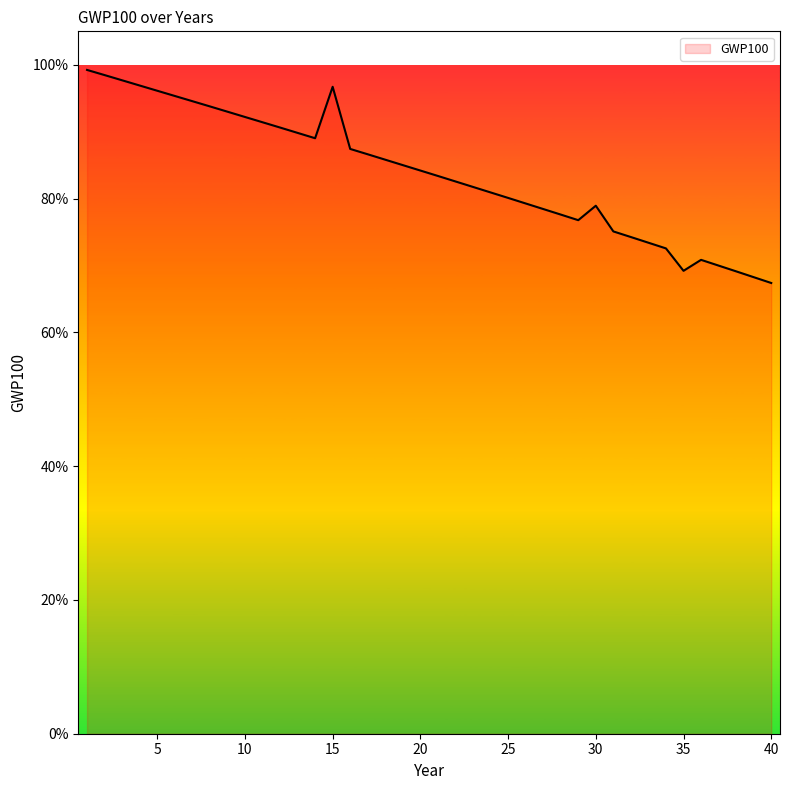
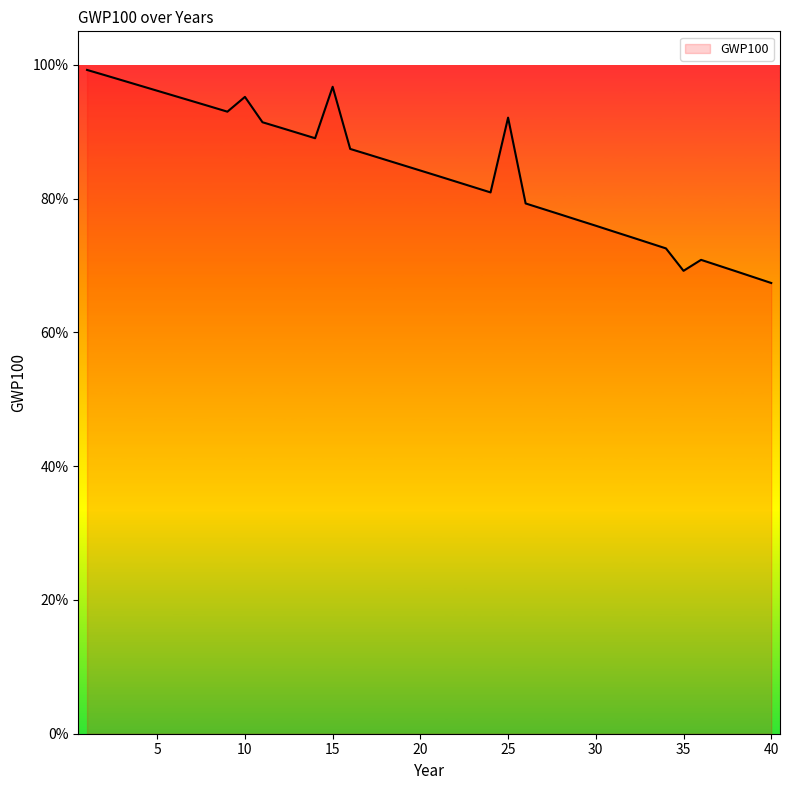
10: 92% -> 95%
25: 80% -> 92%
30: 79% -> 76%
